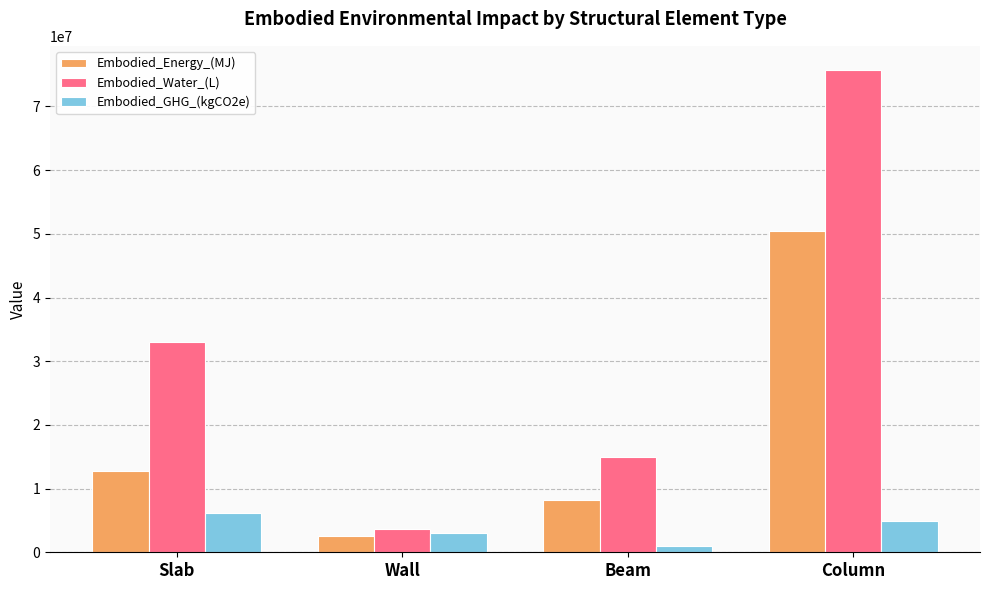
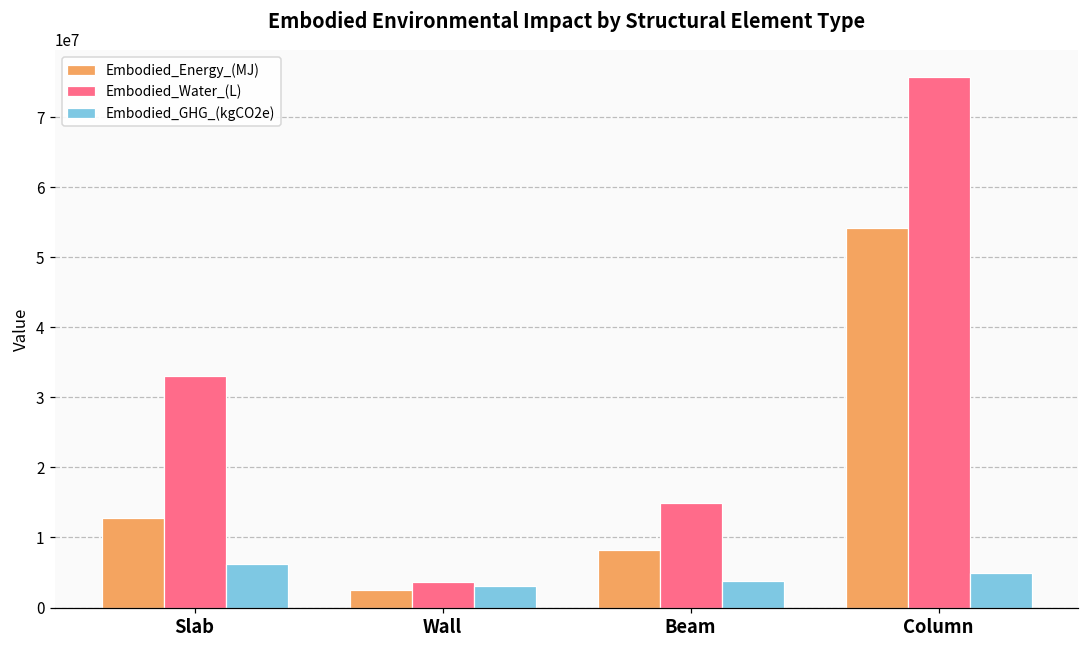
Embodied_GHG_(kgCO2e), Beam: 1000000 -> 4000000
Embodied_Energy_(MJ), Column: 50000000 -> 54000000
